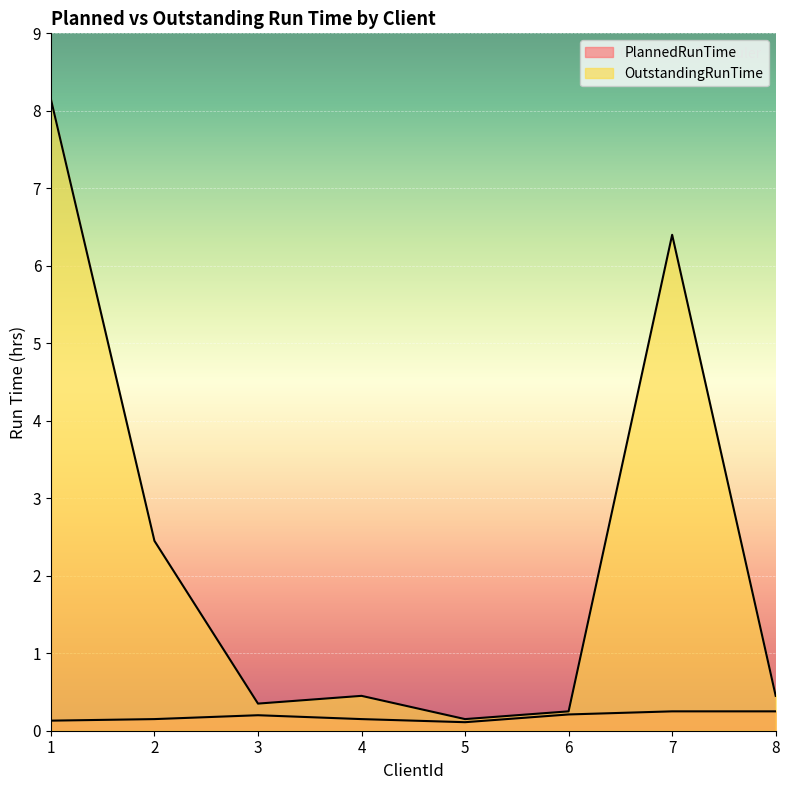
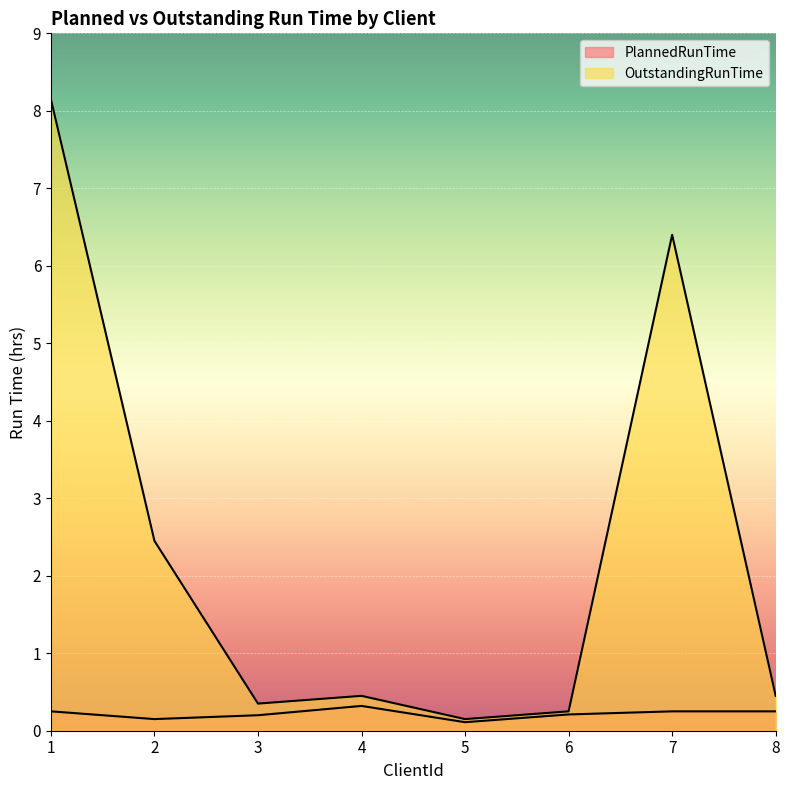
PlannedRunTime, 1: 0.1 -> 0.3
PlannedRunTime, 4: 0.2 -> 0.3
